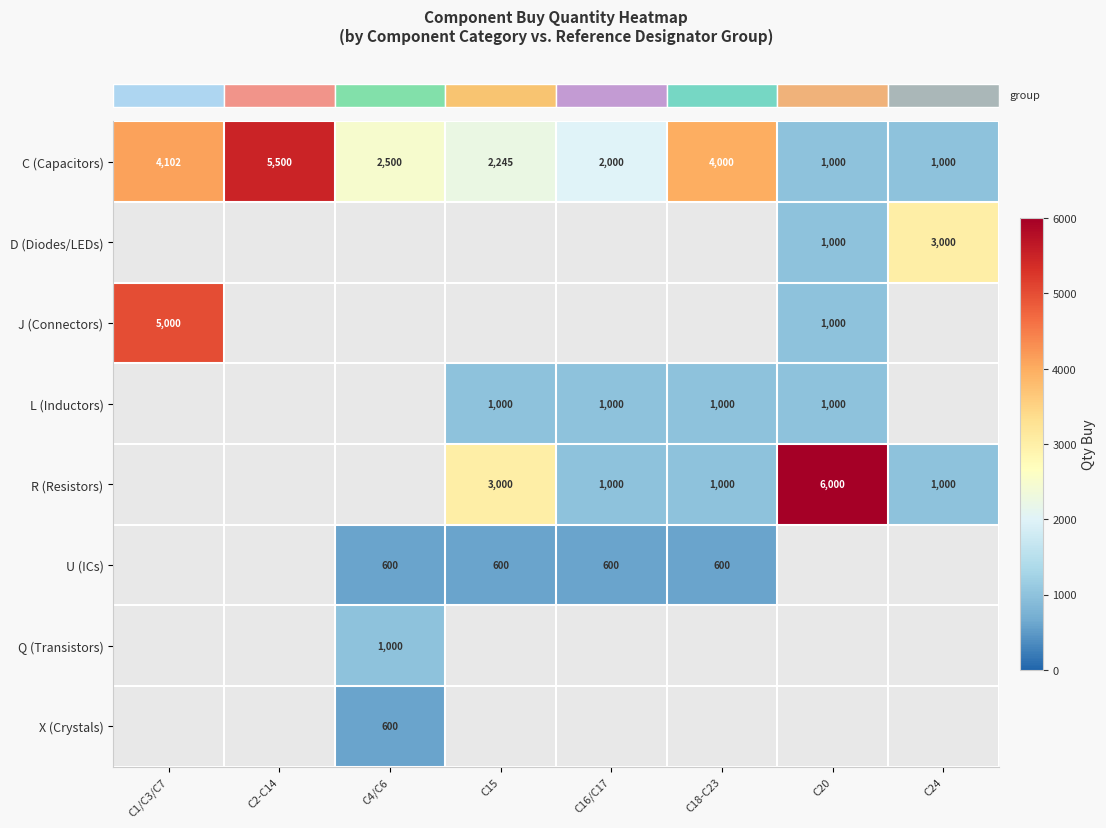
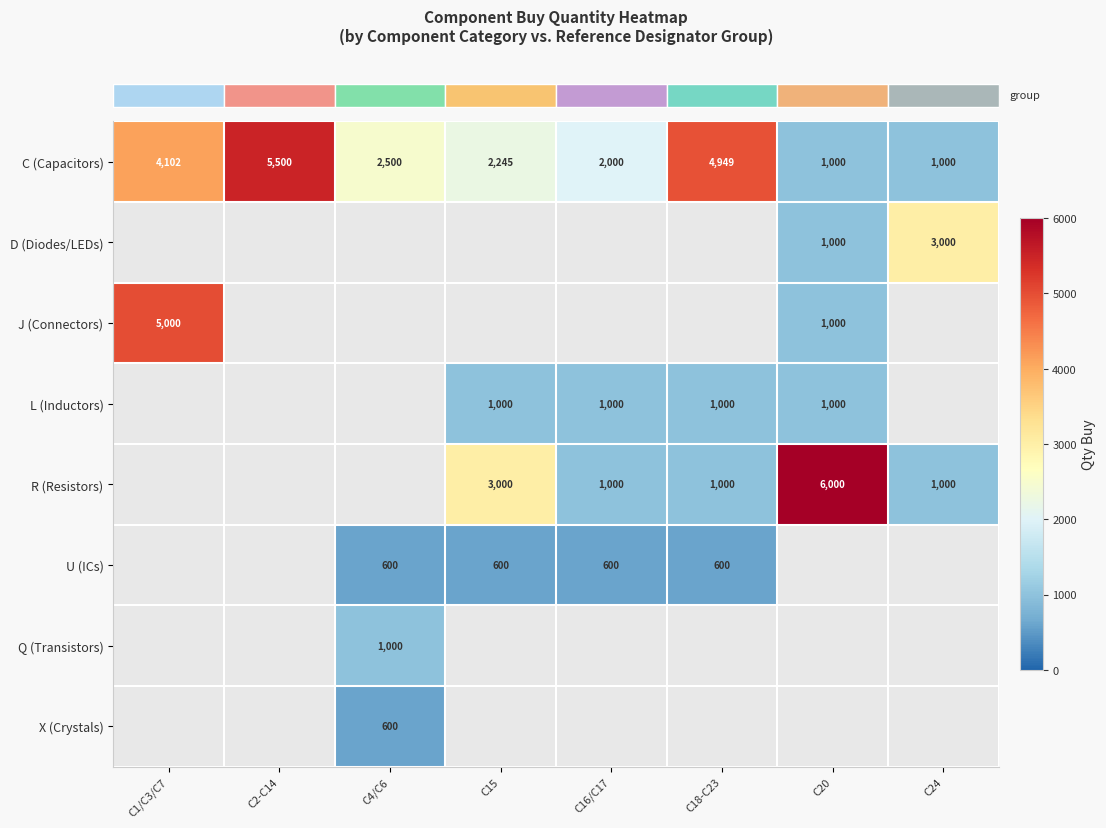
C (Capacitors), C18-C23: 4,000 -> 4,949
